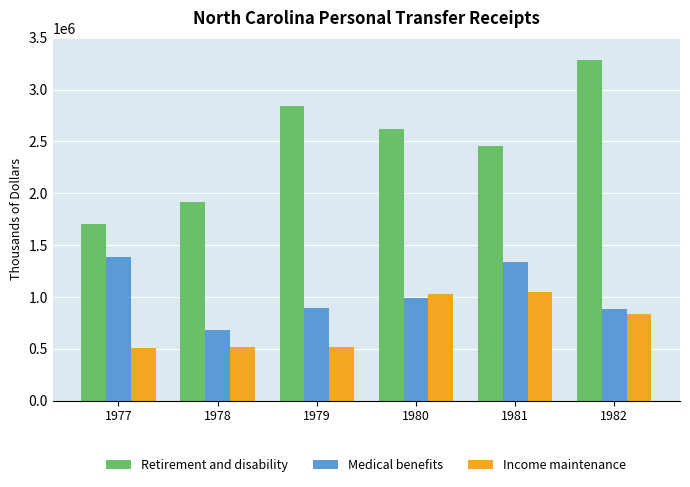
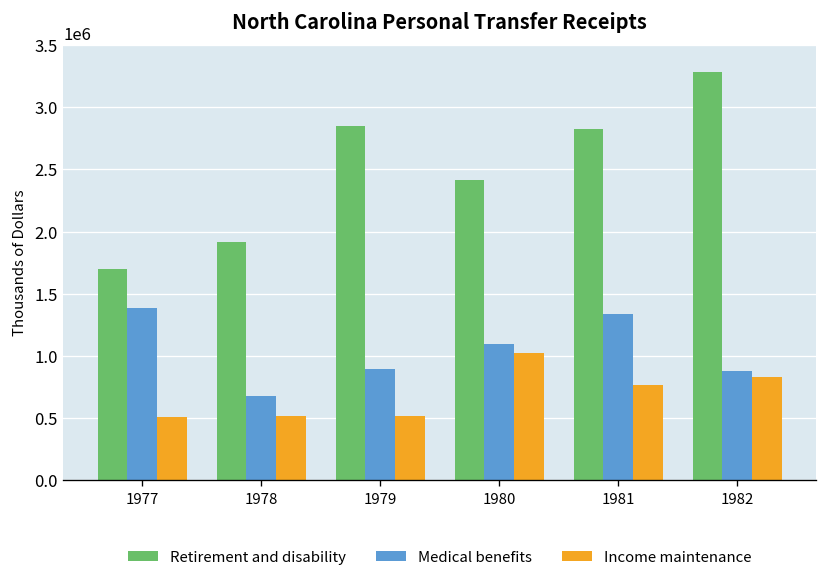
Retirement and disability, 1980: 2620000 -> 2420000
Medical benefits, 1980: 990000 -> 1090000
Retirement and disability, 1981: 2450000 -> 2820000
Income maintenance, 1981: 1050000 -> 770000
